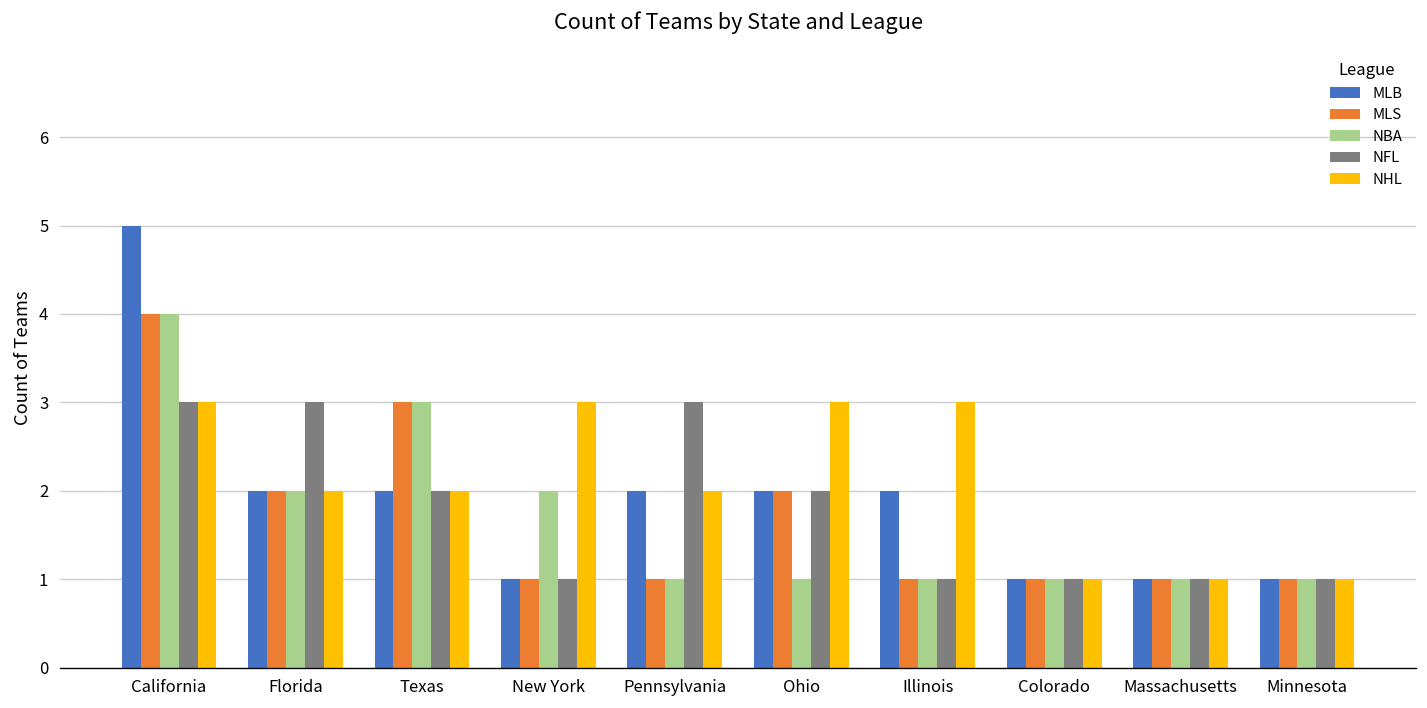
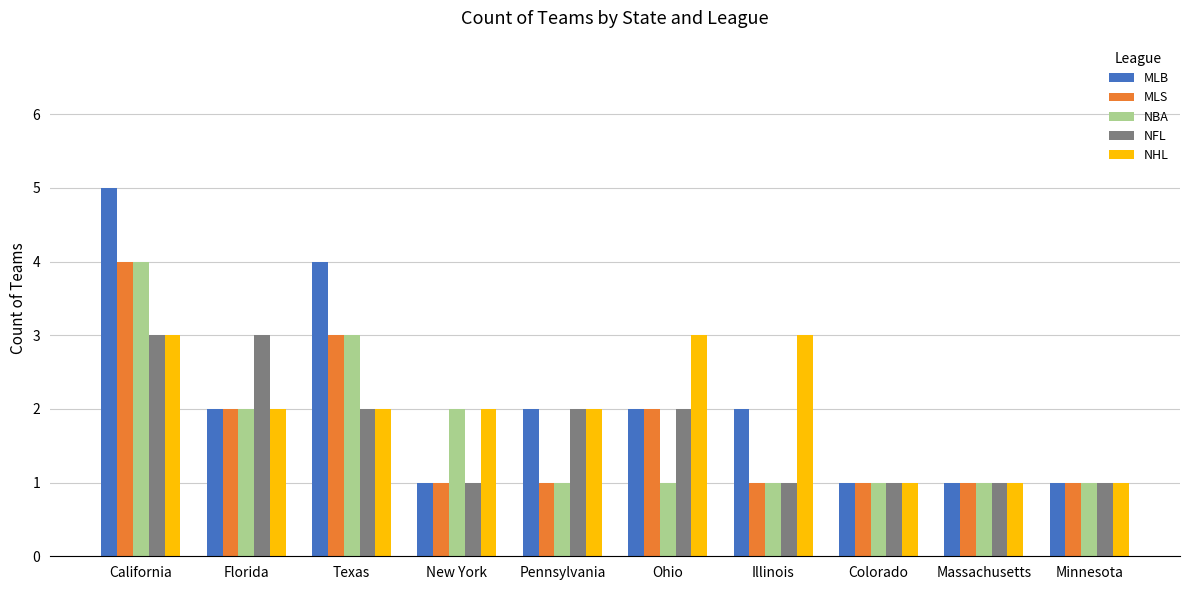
MLB, Texas: 2 -> 4
NHL, New York: 3 -> 2
NFL, Pennsylvania: 3 -> 2
